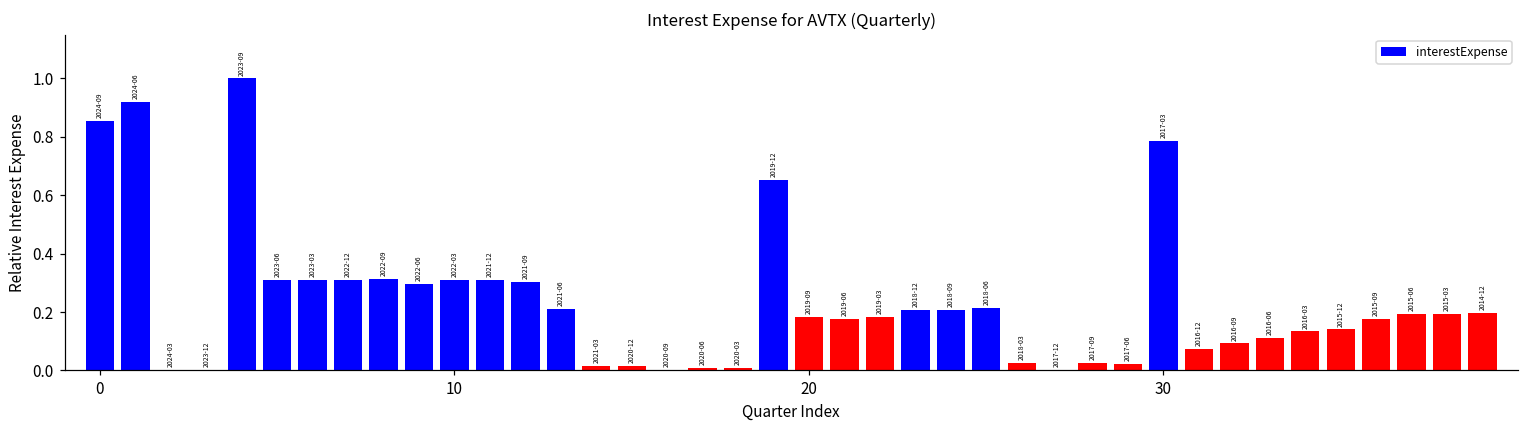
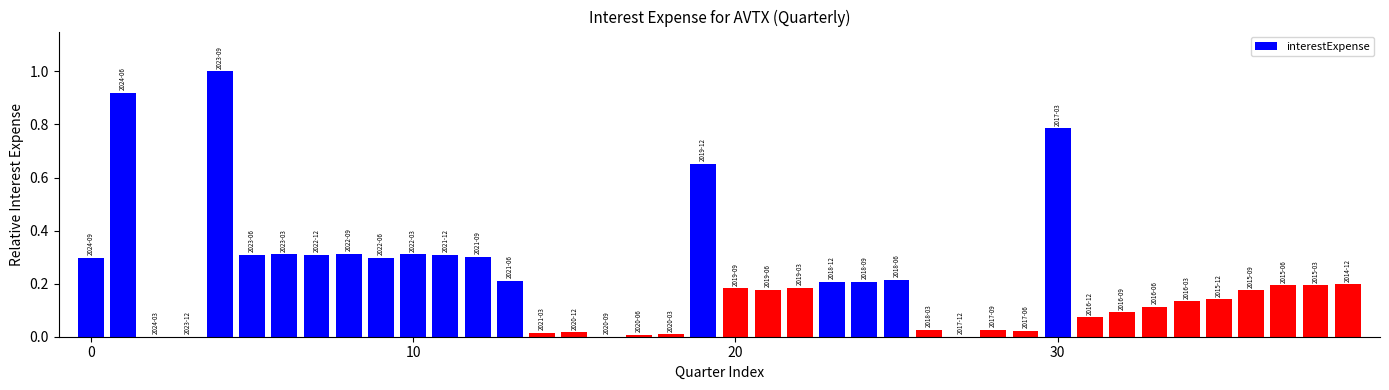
0: 0.85 -> 0.30
